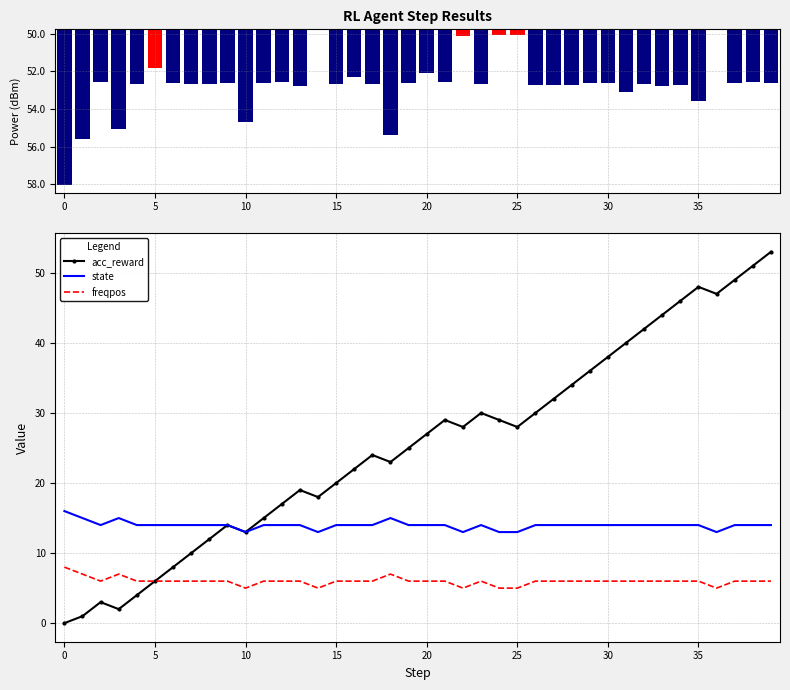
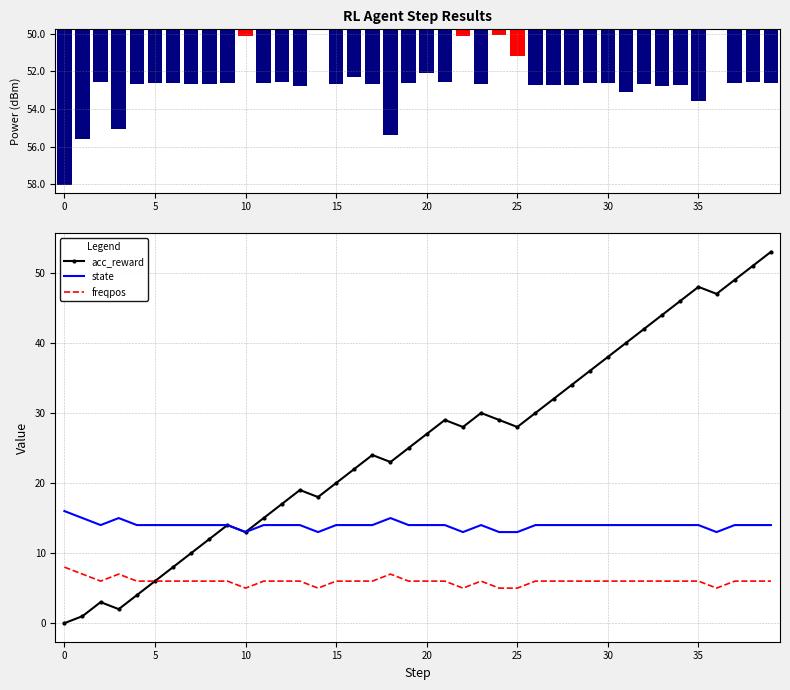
RL Agent Step Results, 5: 51.8 -> 52.6
RL Agent Step Results, 10: 54.7 -> 50.1
RL Agent Step Results, 25: 50.1 -> 51.2
